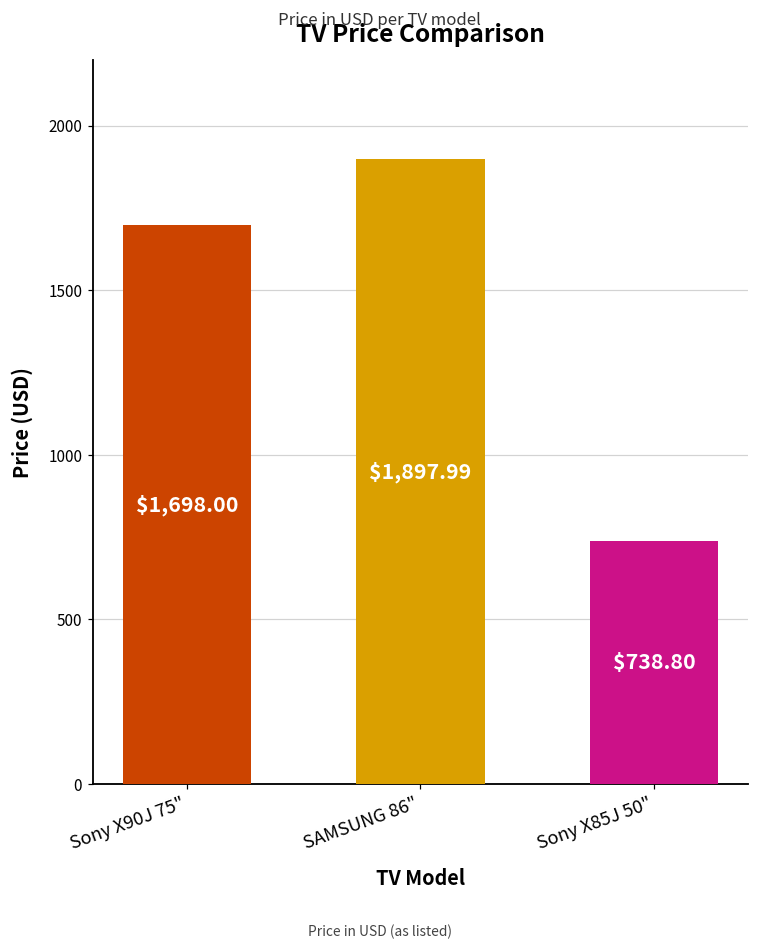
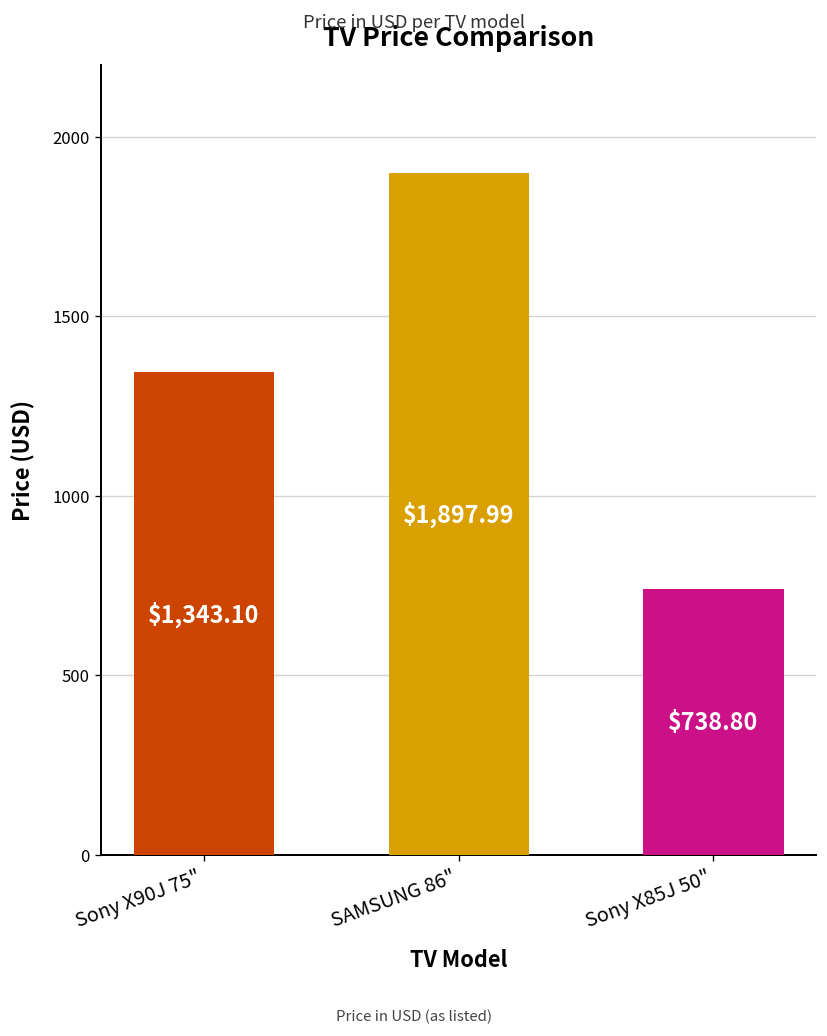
Sony X90J 75": $1,698.00 -> $1,343.10
